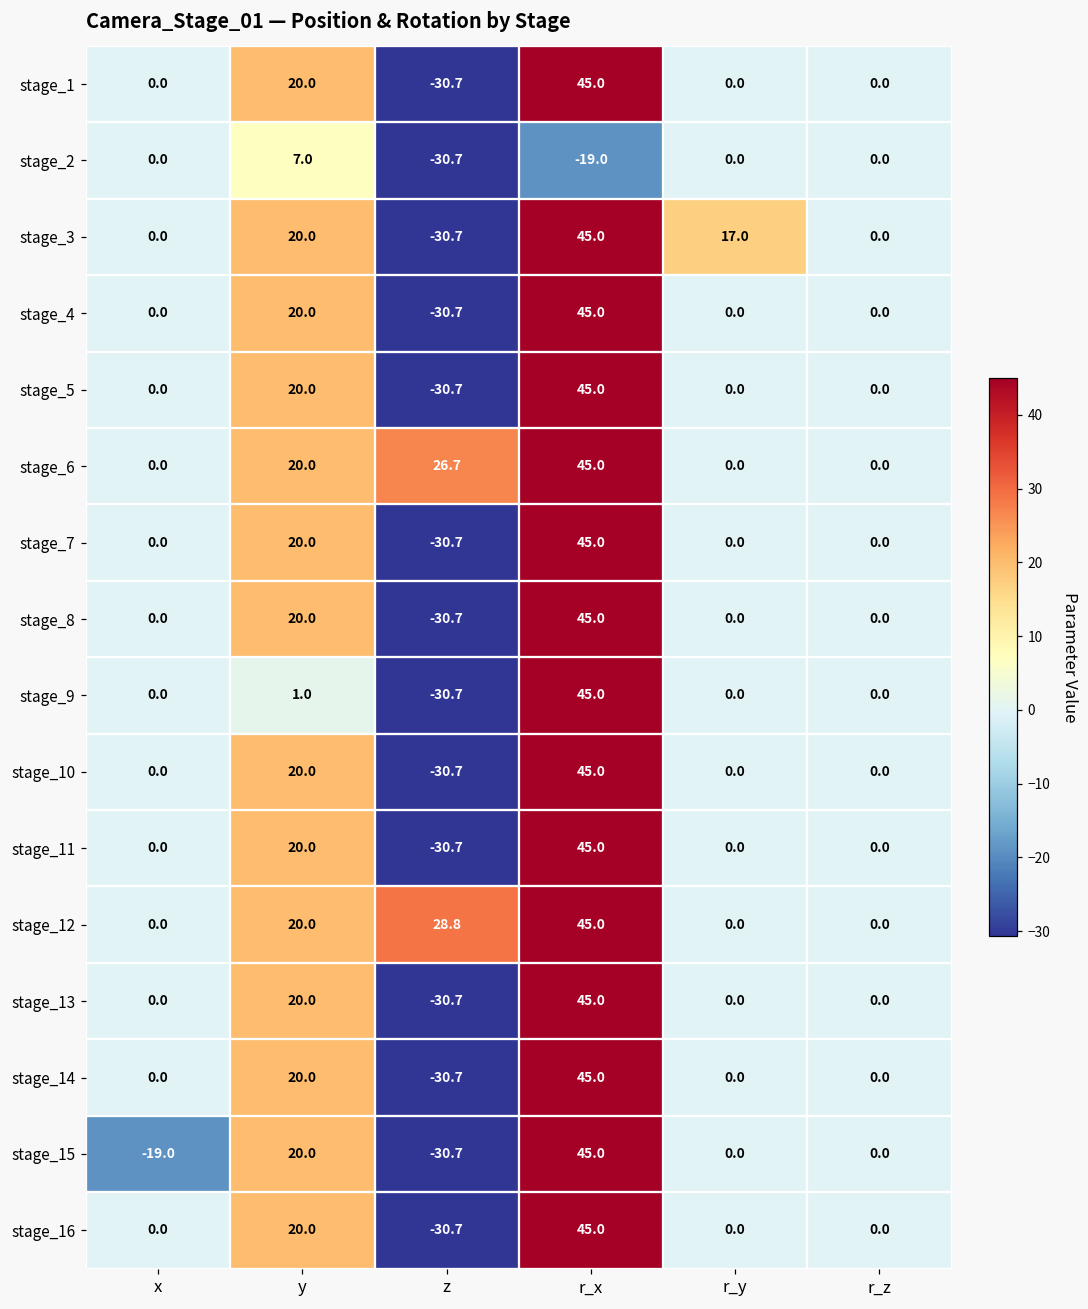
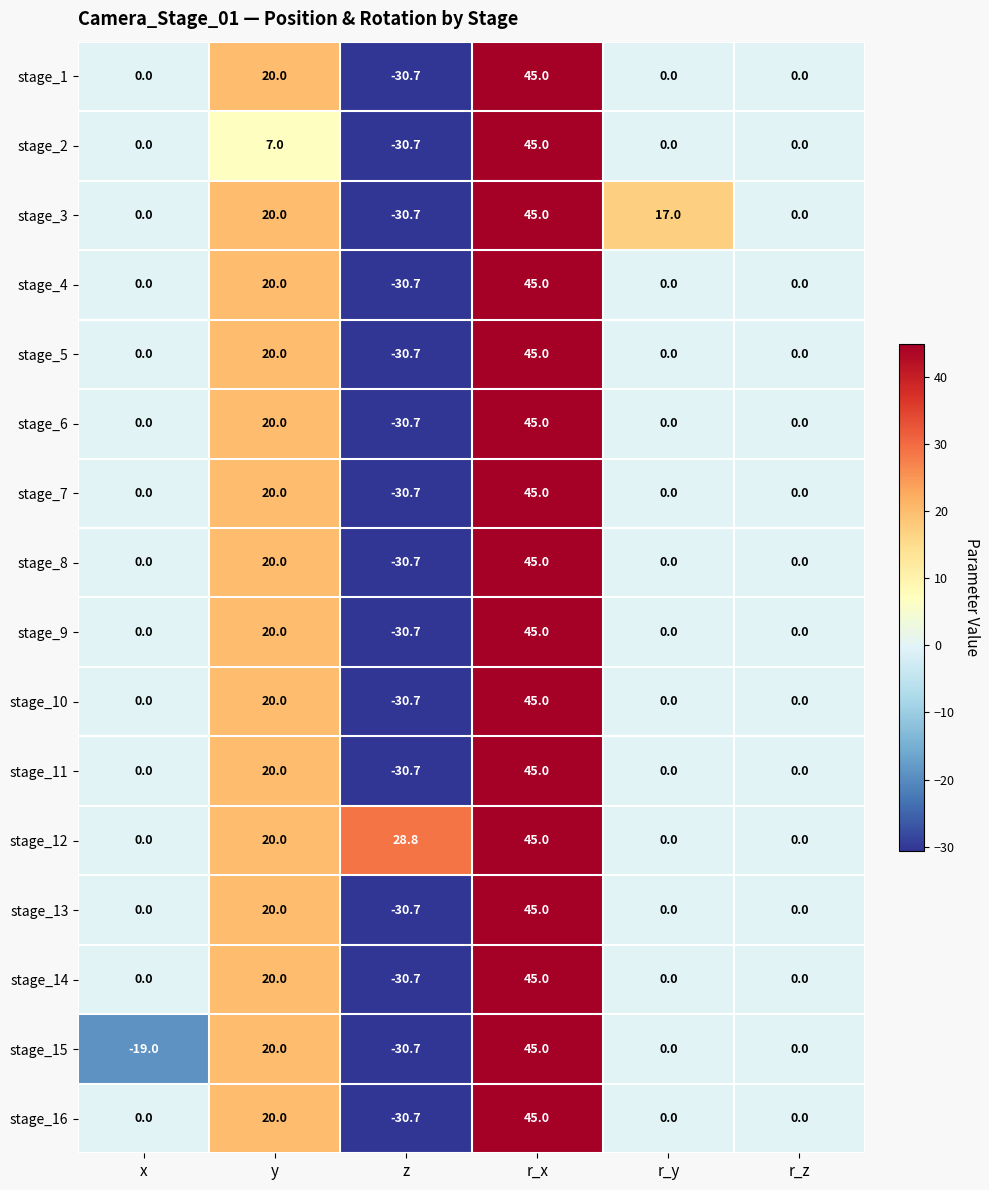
stage_2, r_x: -19.0 -> 45.0
stage_6, z: 26.7 -> -30.7
stage_9, y: 1.0 -> 20.0
